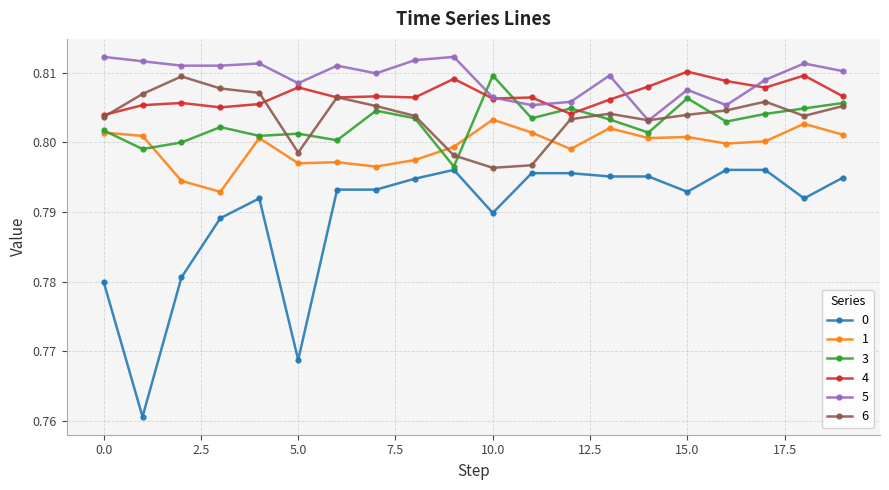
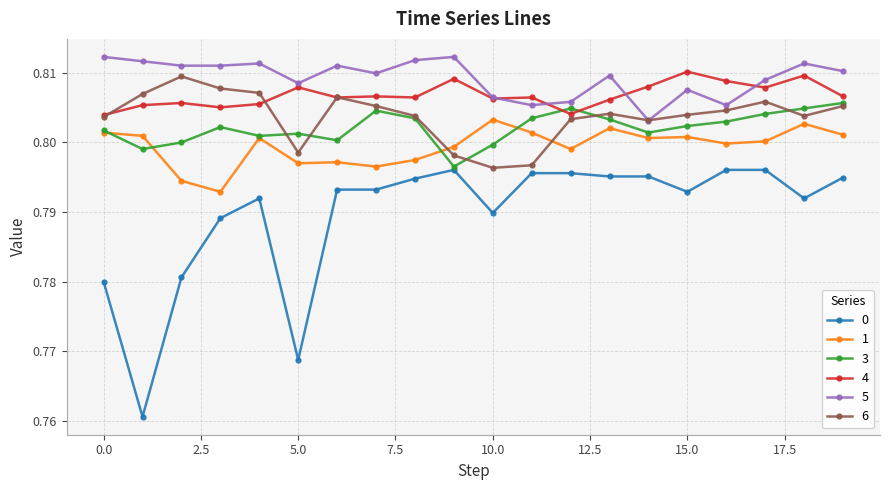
3, 10.0: 0.810 -> 0.800
3, 15.0: 0.806 -> 0.802
